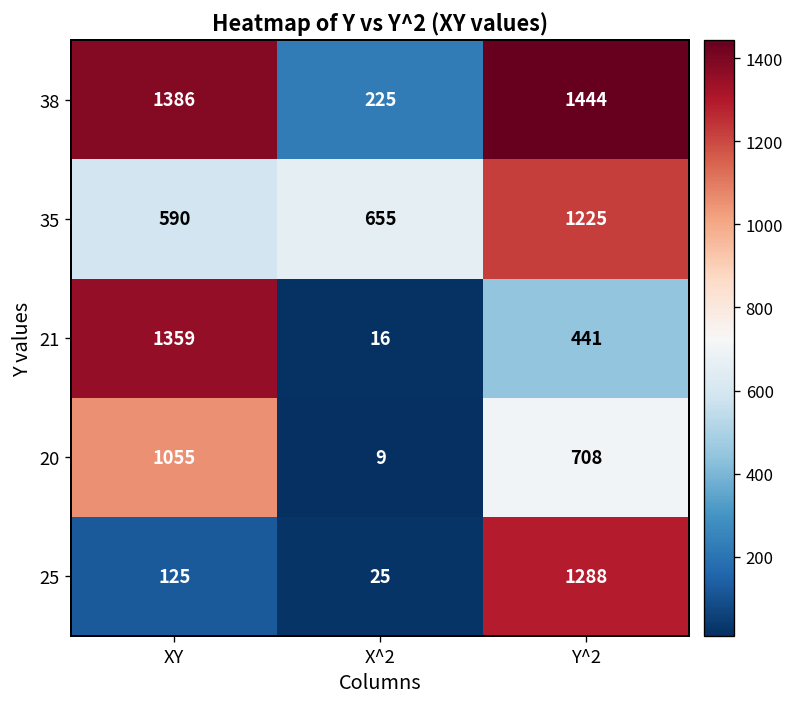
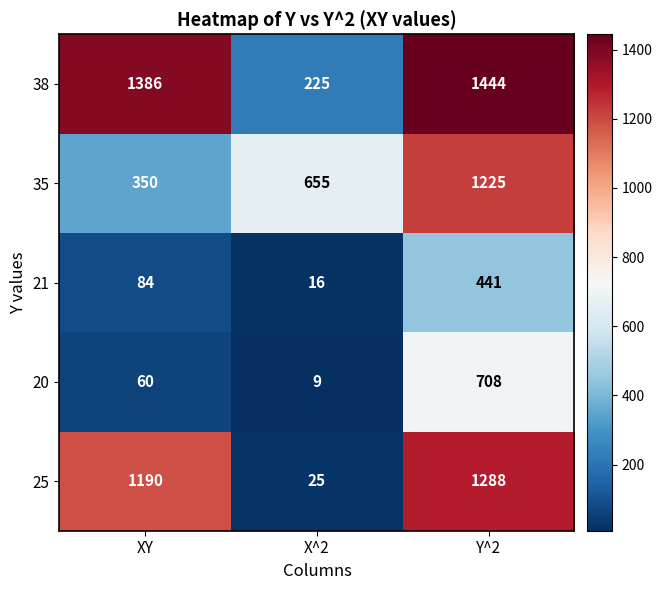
35, XY: 590 -> 350
21, XY: 1359 -> 84
20, XY: 1055 -> 60
25, XY: 125 -> 1190
